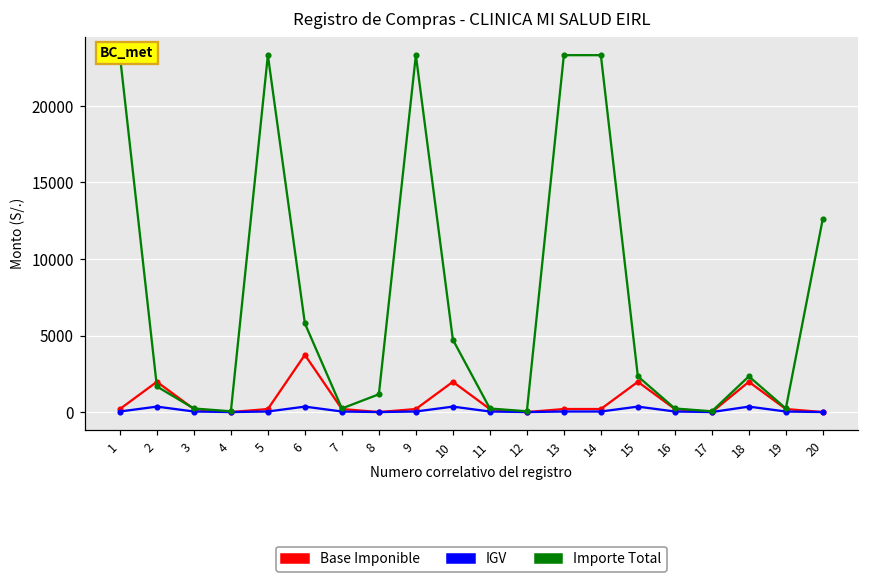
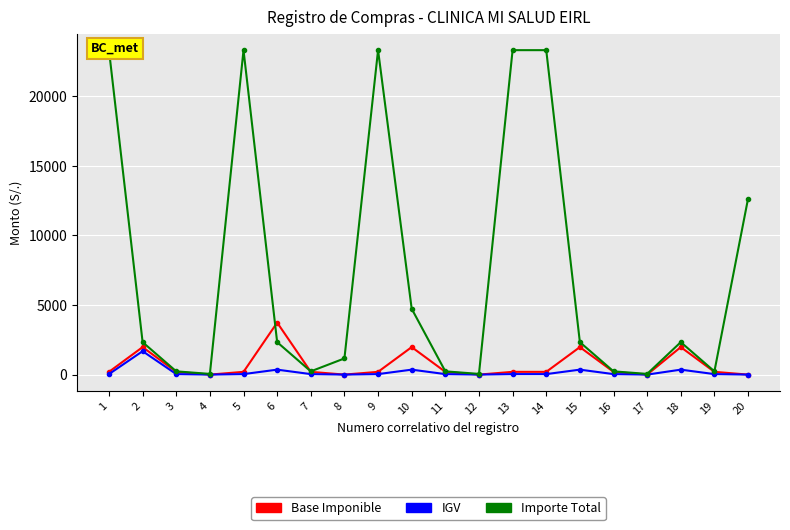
IGV, 2: 400 -> 1700
Importe Total, 2: 1700 -> 2300
Importe Total, 6: 5800 -> 2300
